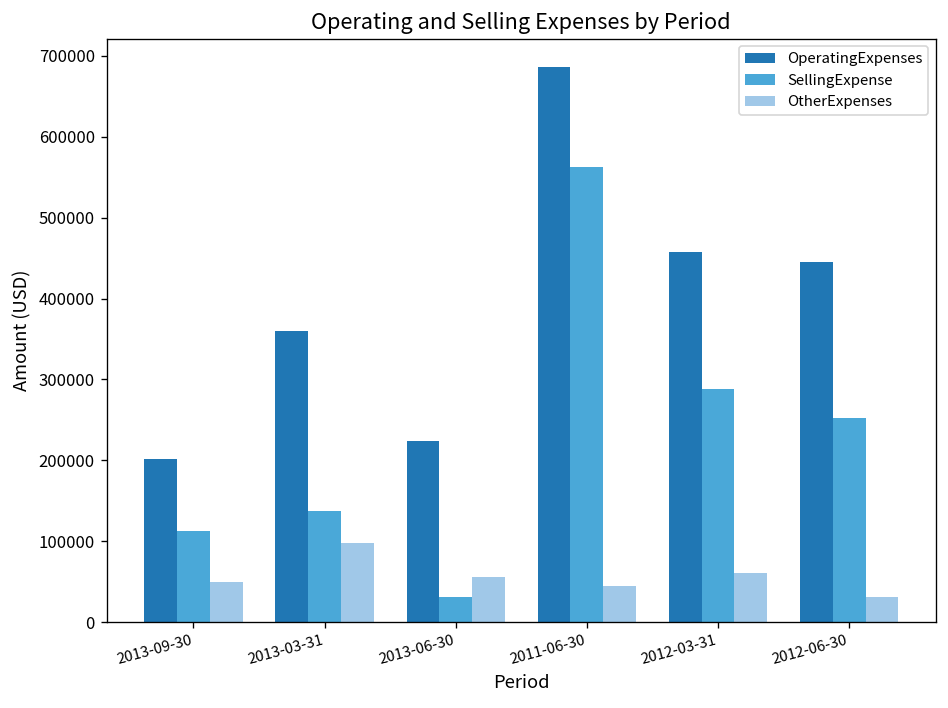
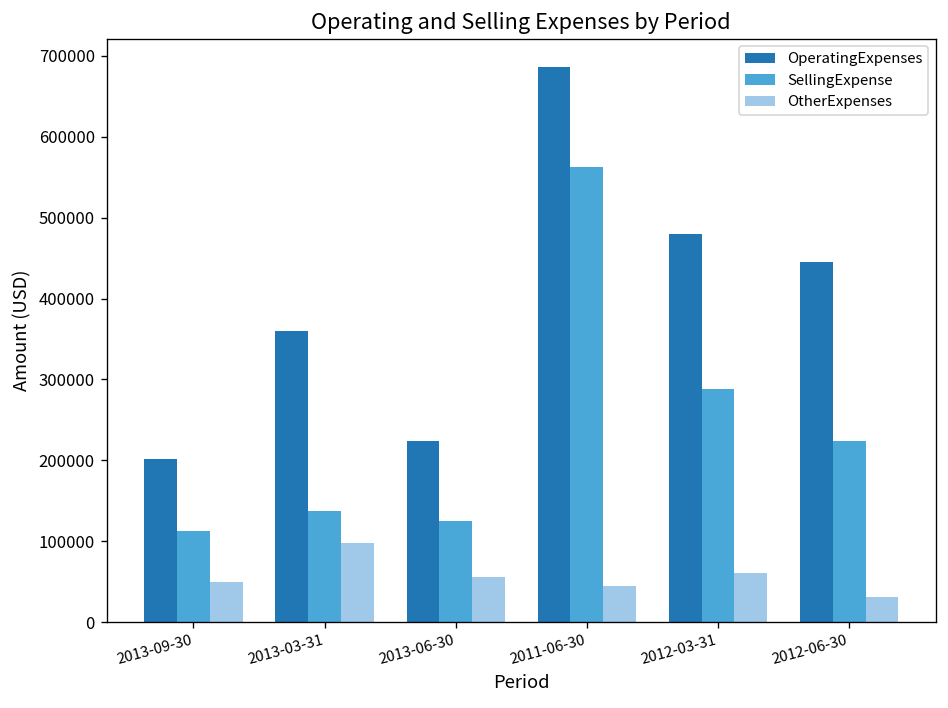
SellingExpense, 2013-06-30: 30000 -> 120000
OperatingExpenses, 2012-03-31: 460000 -> 480000
SellingExpense, 2012-06-30: 250000 -> 220000
